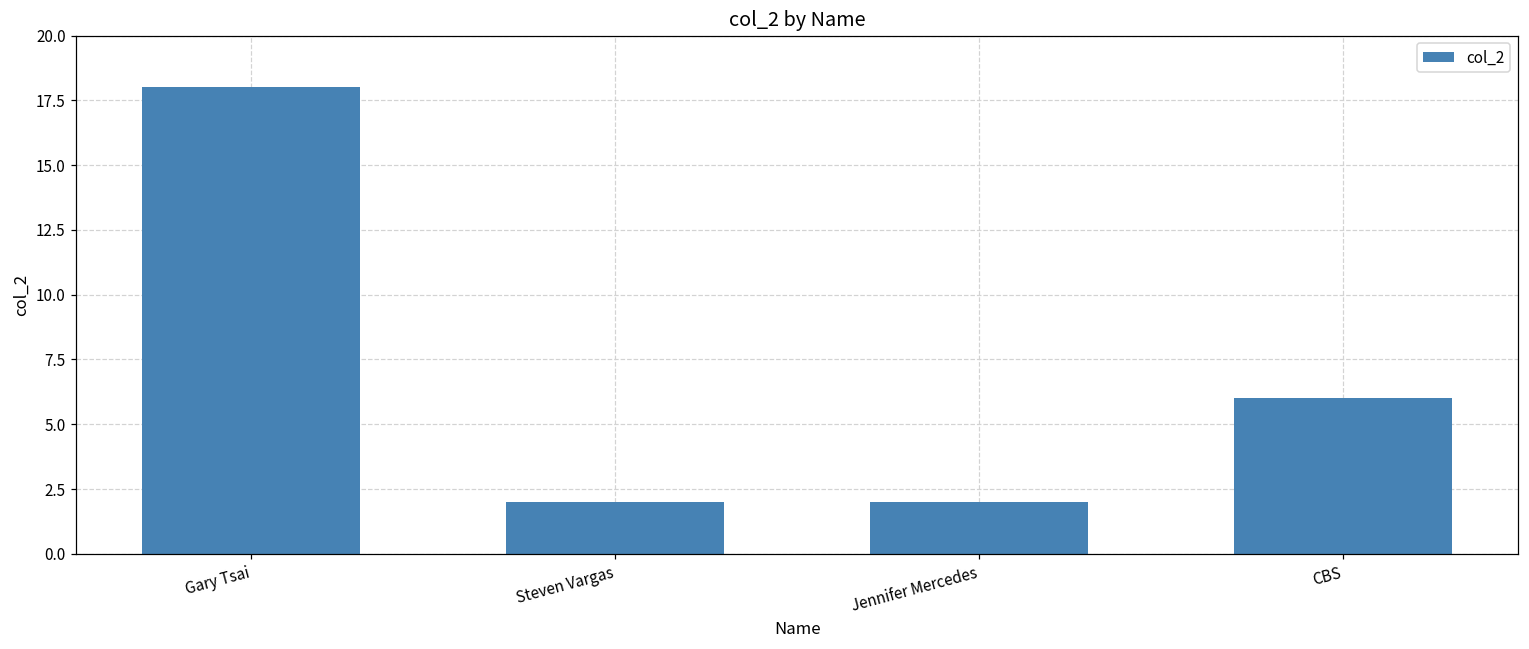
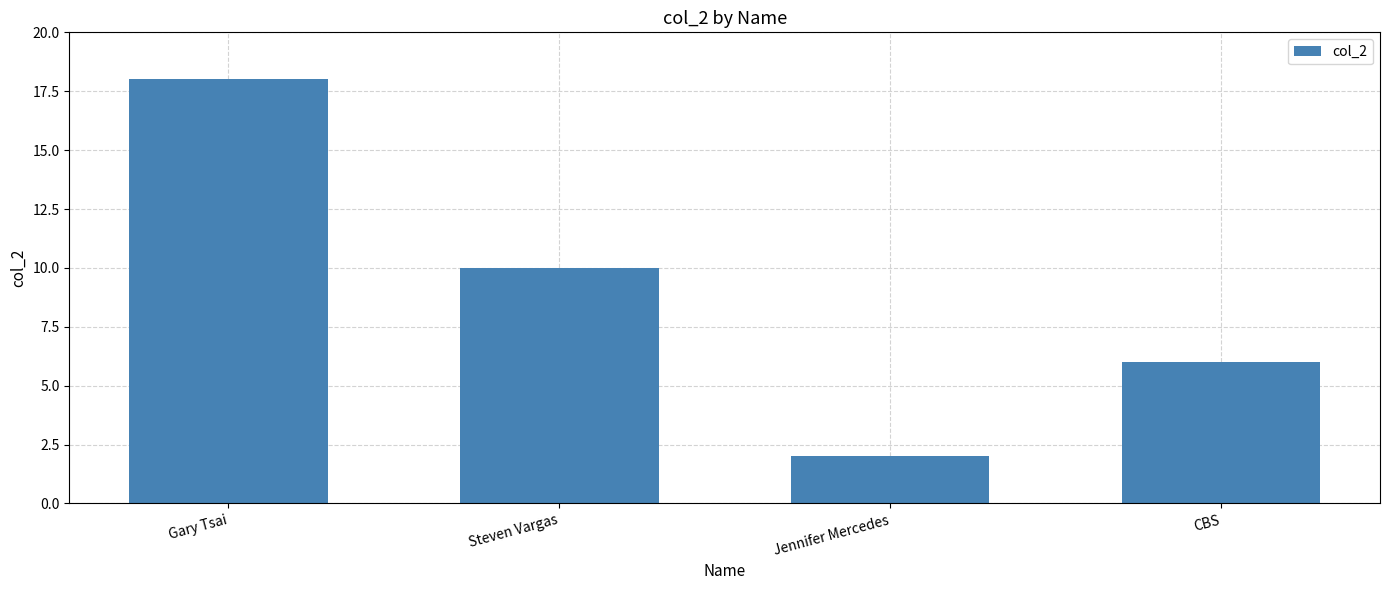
Steven Vargas: 2 -> 10
